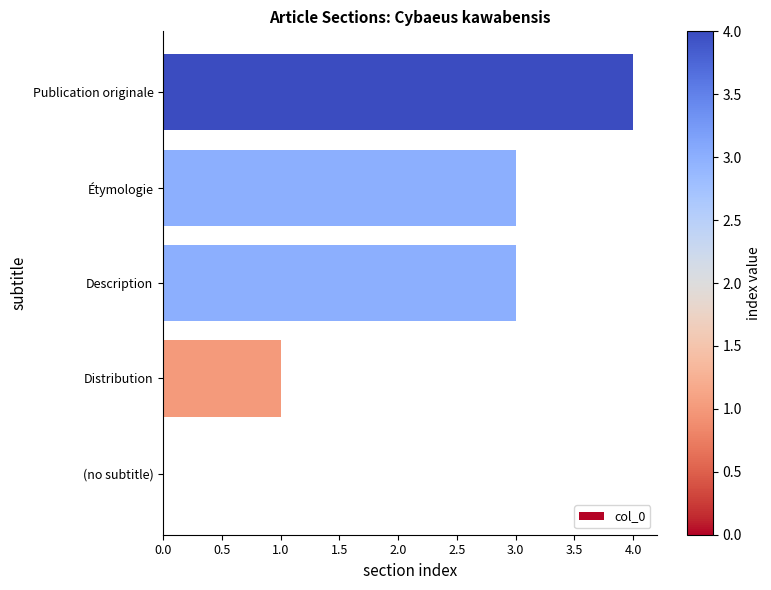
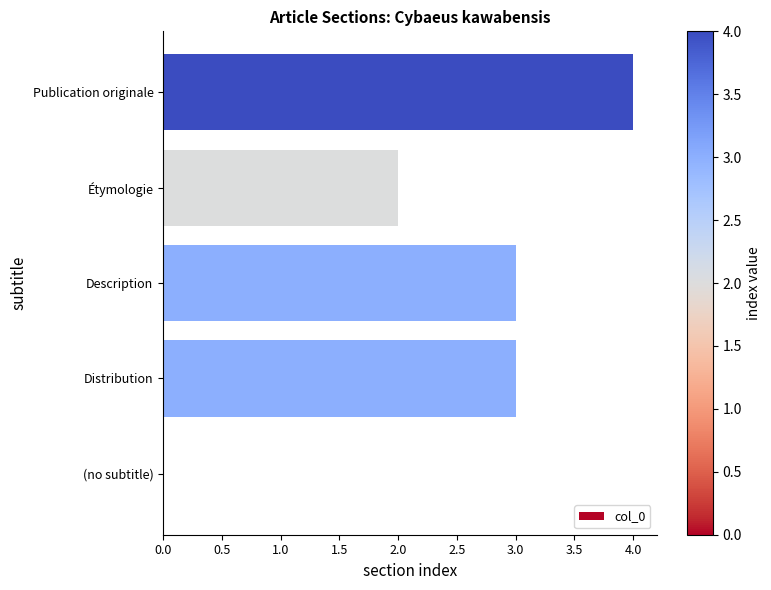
Étymologie: 3 -> 2
Distribution: 1 -> 3
